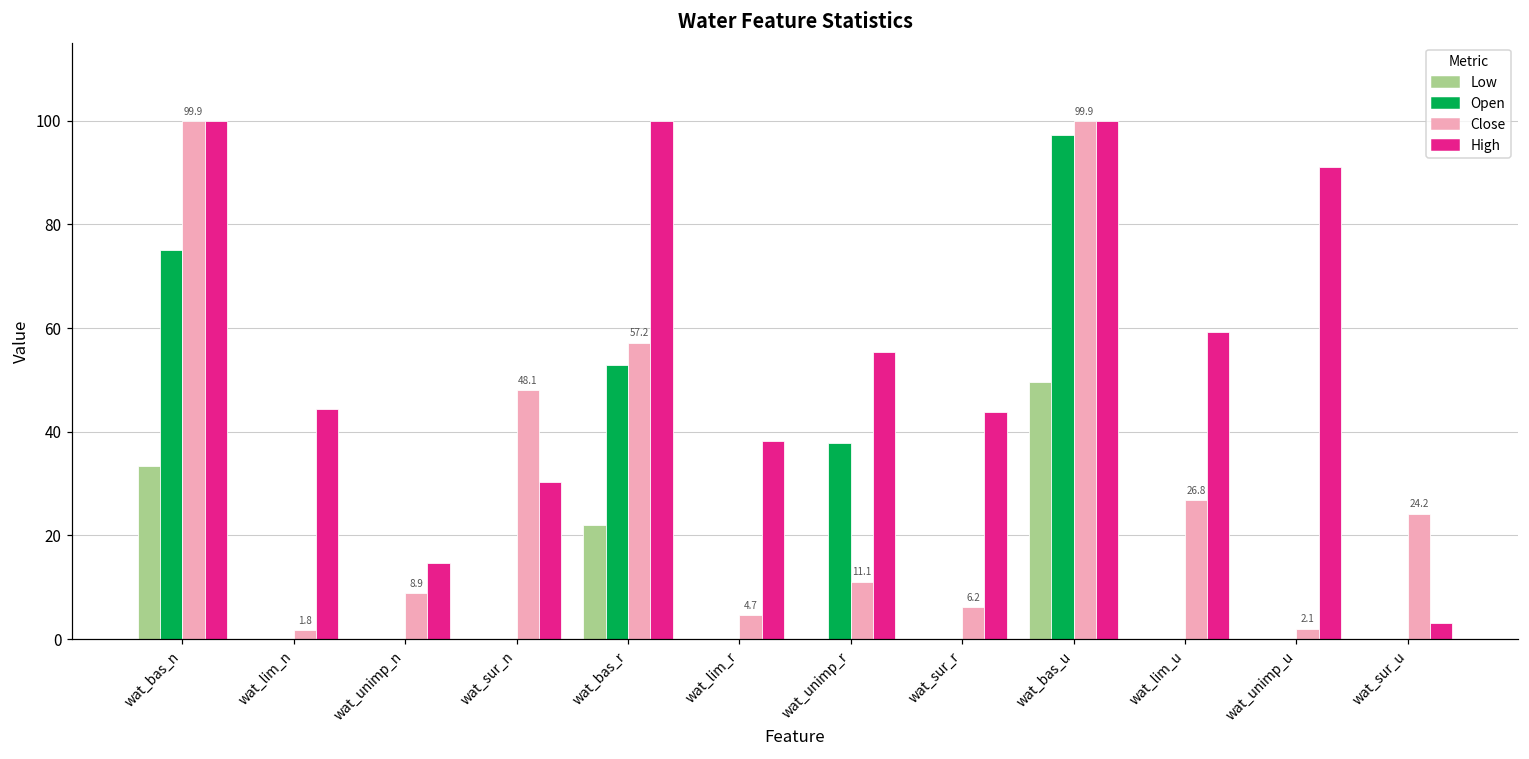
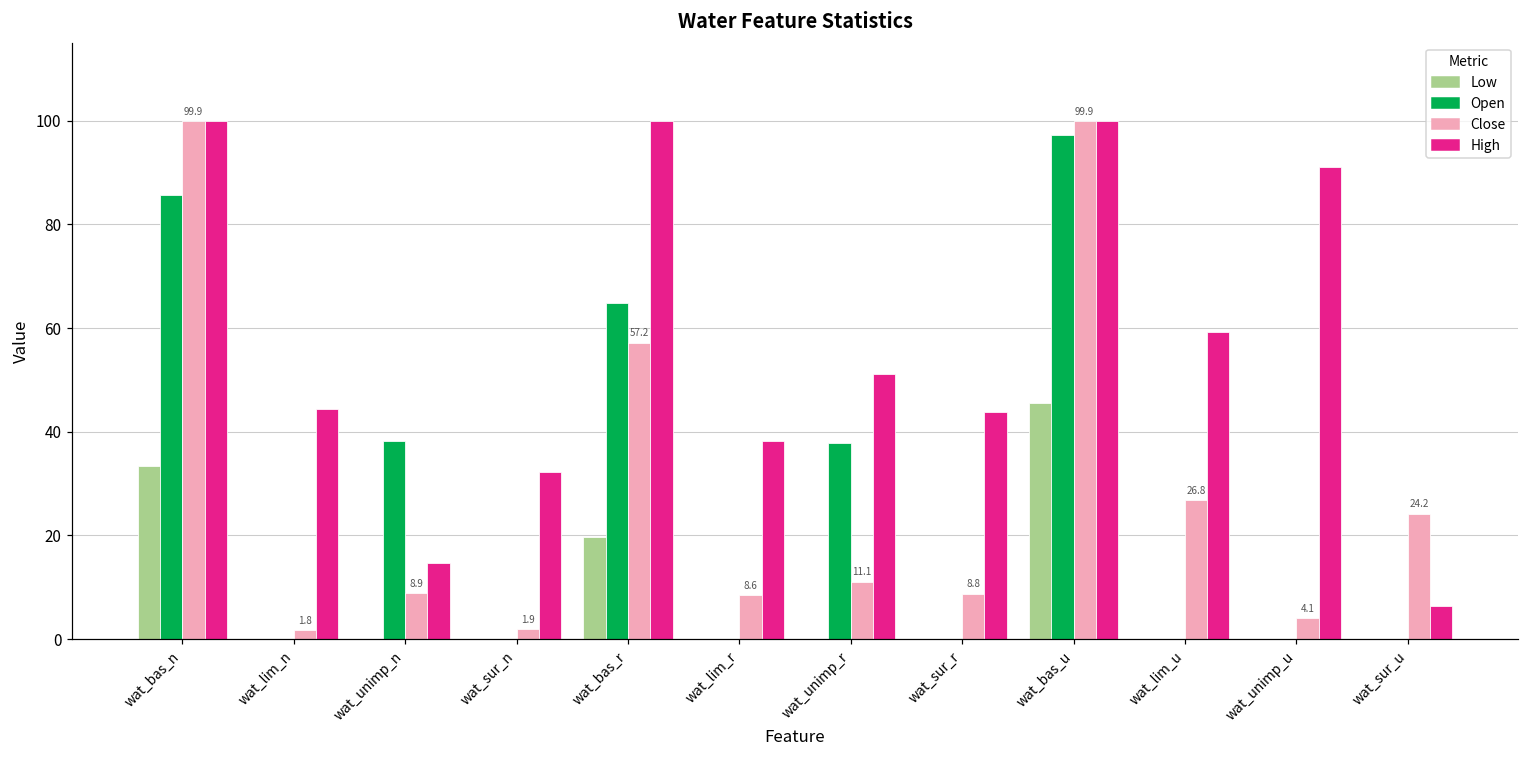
Open, wat_bas_n: 75 -> 86
Open, wat_unimp_n: 0 -> 38
Close, wat_sur_n: 48.1 -> 1.9
High, wat_sur_n: 30 -> 32
Low, wat_bas_r: 22 -> 20
Open, wat_bas_r: 53 -> 65
Close, wat_lim_r: 4.7 -> 8.6
High, wat_unimp_r: 55 -> 51
Close, wat_sur_r: 6.2 -> 8.8
Low, wat_bas_u: 50 -> 46
Close, wat_unimp_u: 2.1 -> 4.1
High, wat_sur_u: 3 -> 6
